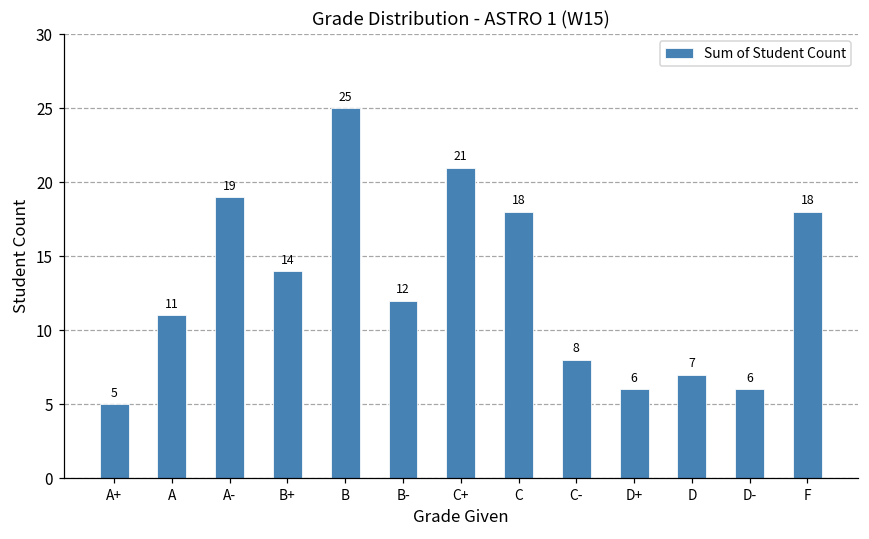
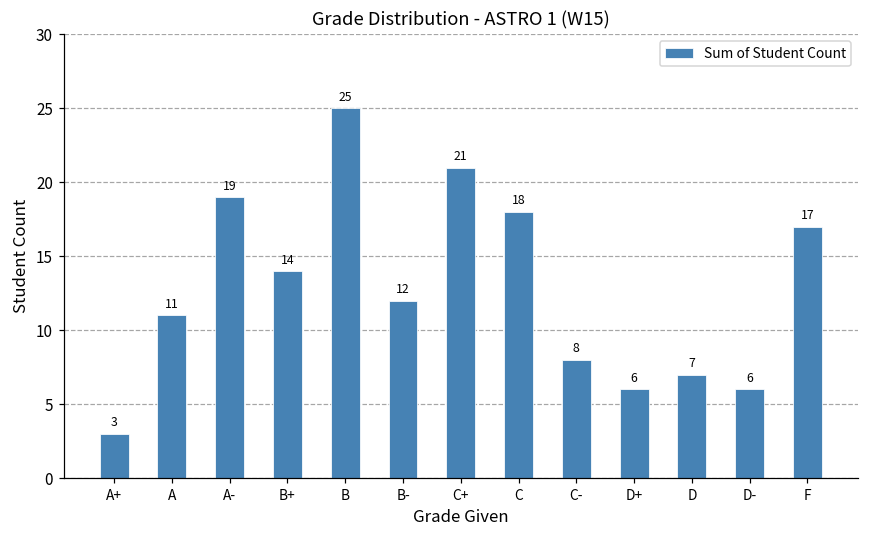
A+: 5 -> 3
F: 18 -> 17
